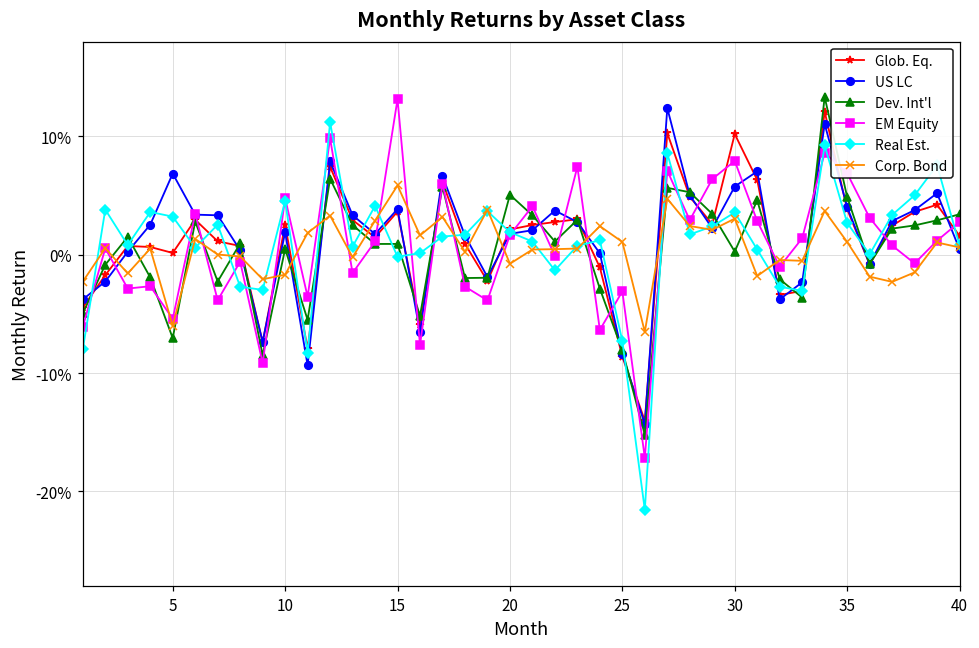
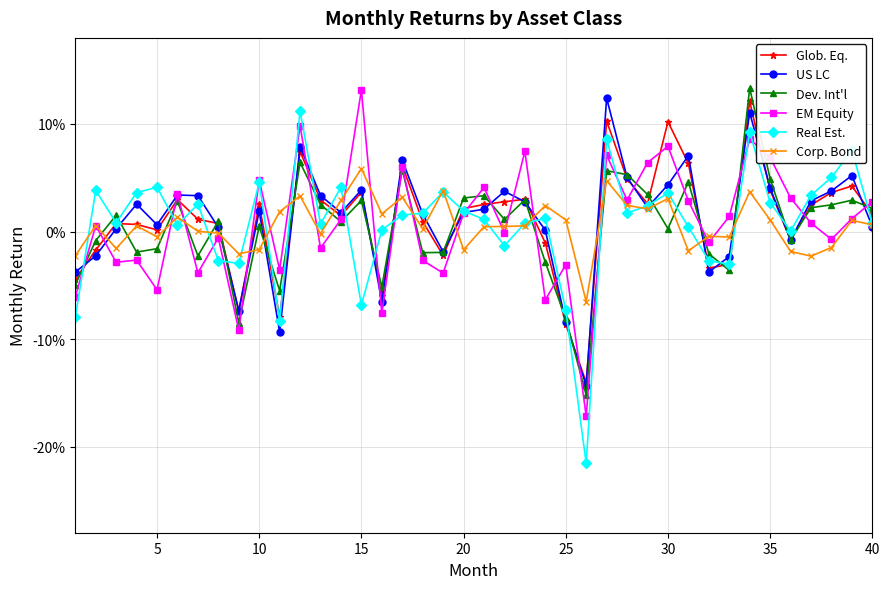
US LC, 5: 6.9% -> 0.6%
Dev. Int'l, 5: -7.0% -> -1.6%
Real Est., 5: 3.2% -> 4.1%
Corp. Bond, 5: -6.0% -> -0.5%
Dev. Int'l, 15: 0.9% -> 2.9%
Real Est., 15: -0.2% -> -6.8%
Dev. Int'l, 20: 5.1% -> 3.1%
Corp. Bond, 20: -0.8% -> -1.7%
US LC, 30: 5.8% -> 4.3%
Dev. Int'l, 40: 3.4% -> 2.2%
